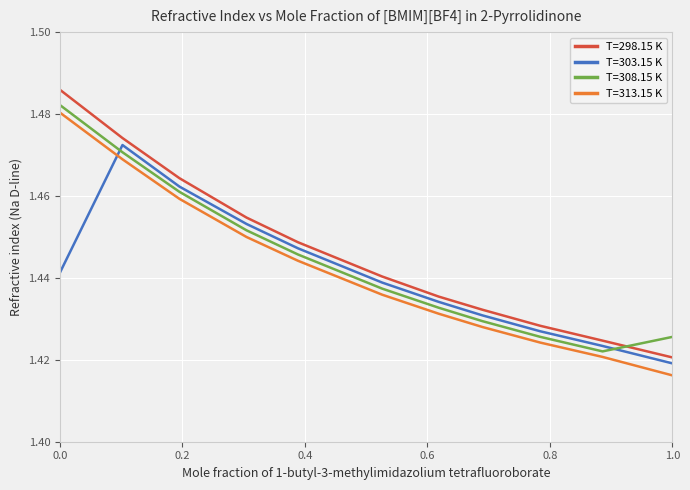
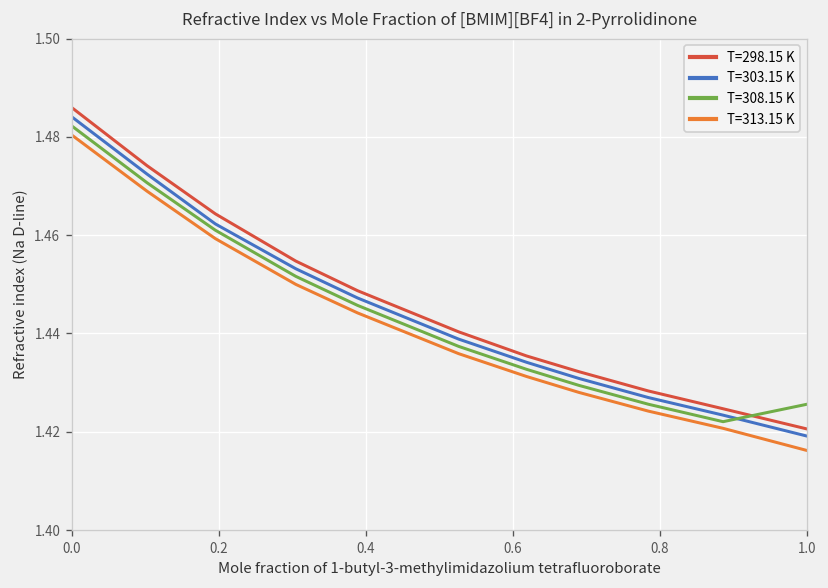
T=303.15 K, 0.0: 1.441 -> 1.484
